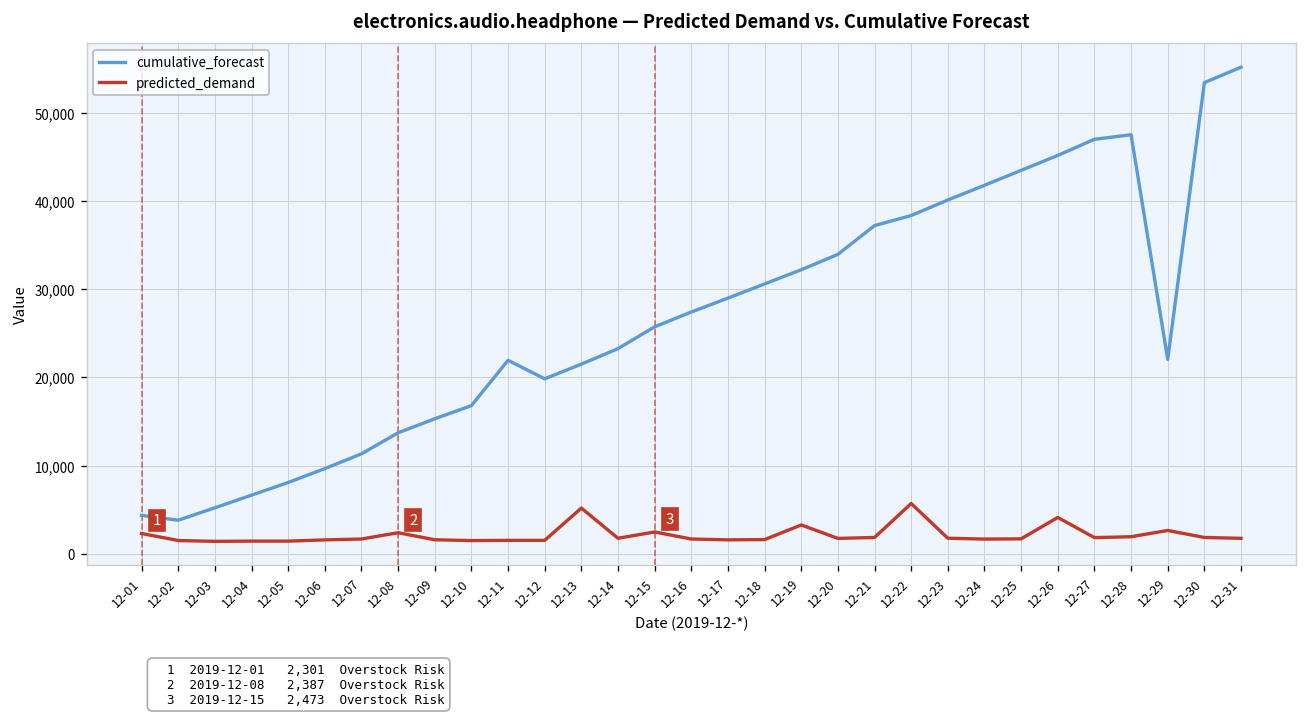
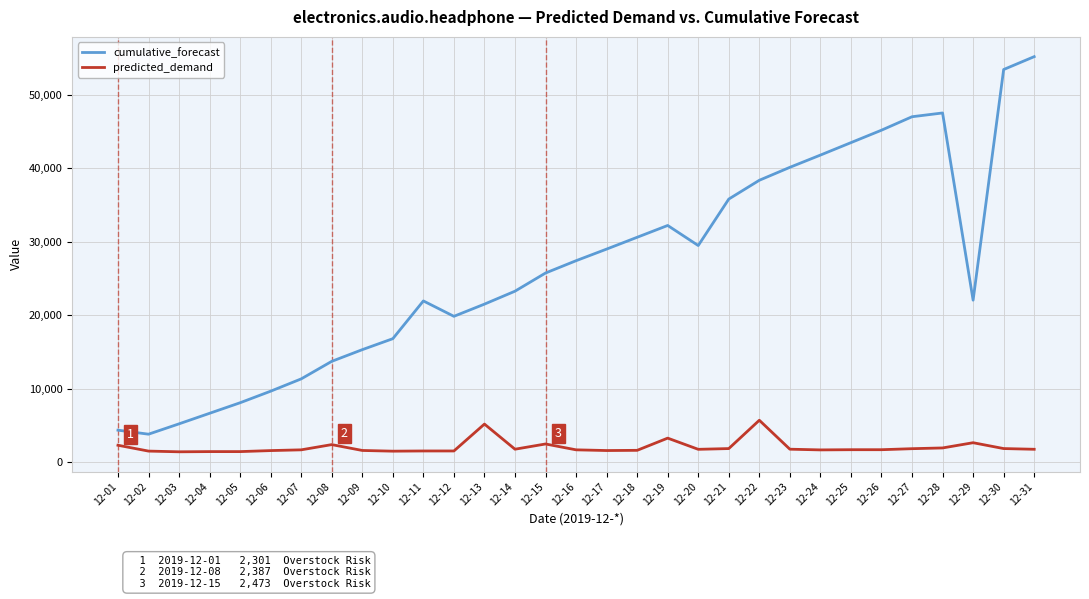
cumulative_forecast, 12-20: 34,000 -> 29,000
cumulative_forecast, 12-21: 37,000 -> 36,000
predicted_demand, 12-26: 4,000 -> 2,000
